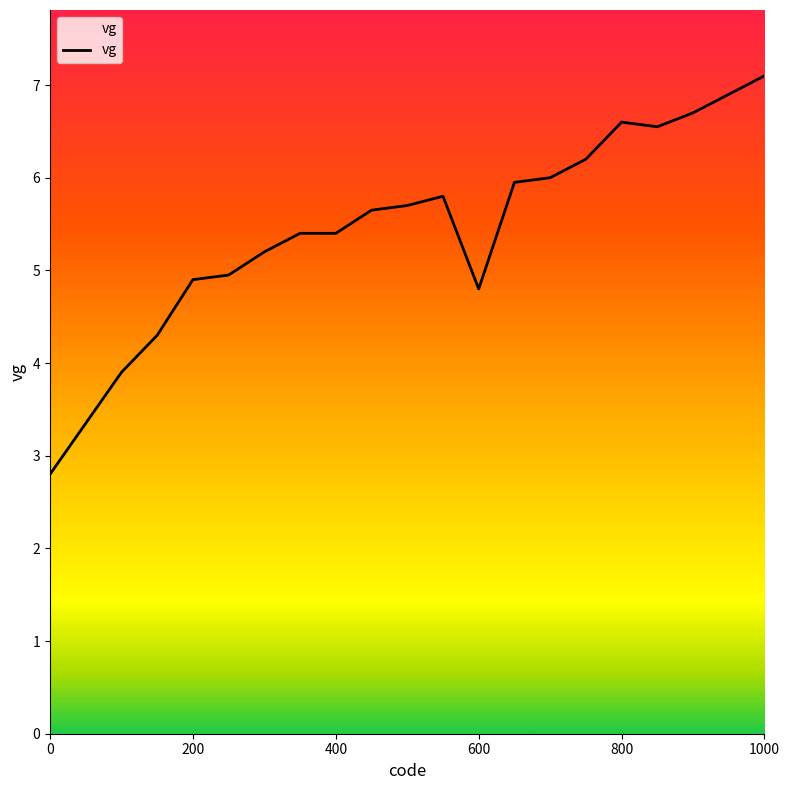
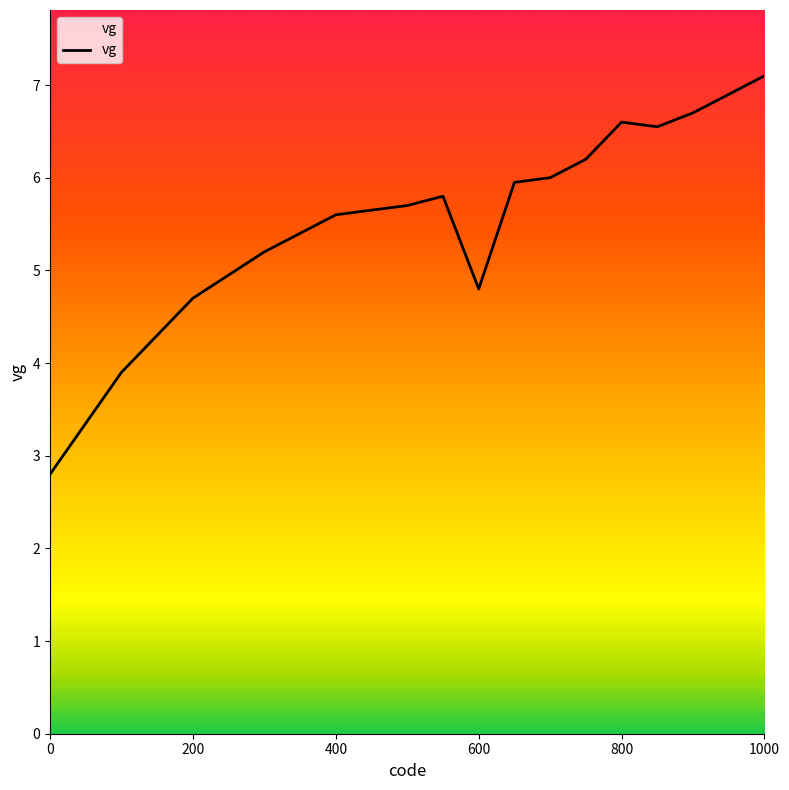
200: 4.9 -> 4.7
400: 5.4 -> 5.6
